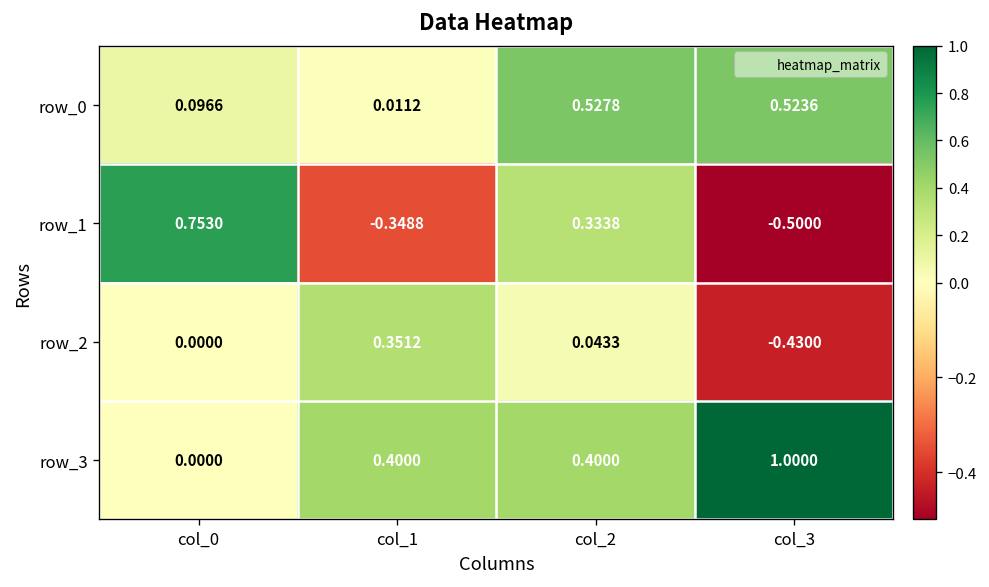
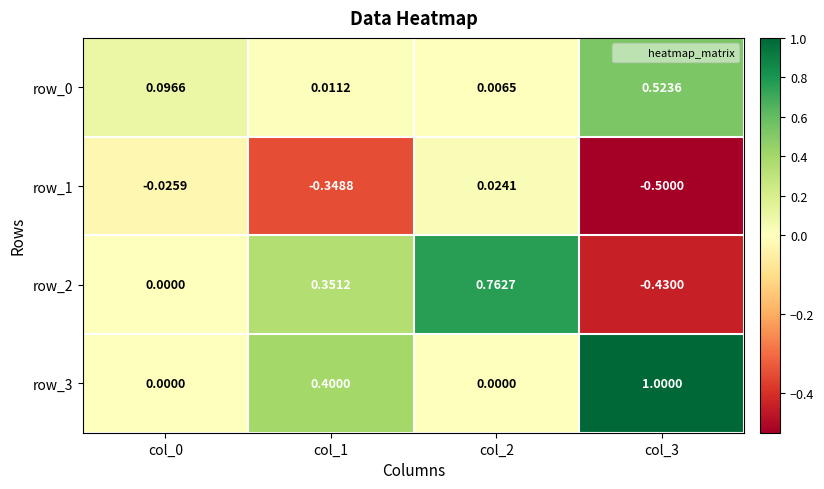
row_0, col_2: 0.5278 -> 0.0065
row_1, col_0: 0.7530 -> -0.0259
row_1, col_2: 0.3338 -> 0.0241
row_2, col_2: 0.0433 -> 0.7627
row_3, col_2: 0.4000 -> 0.0000
